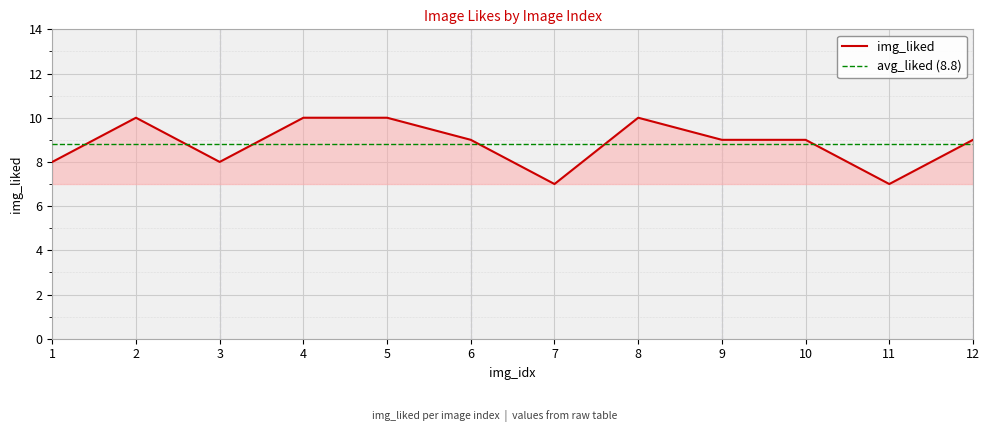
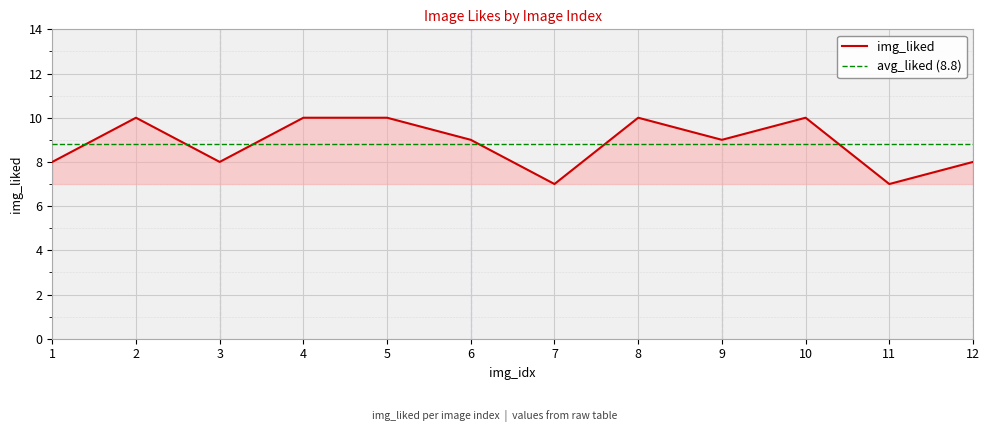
10: 9 -> 10
12: 9 -> 8
